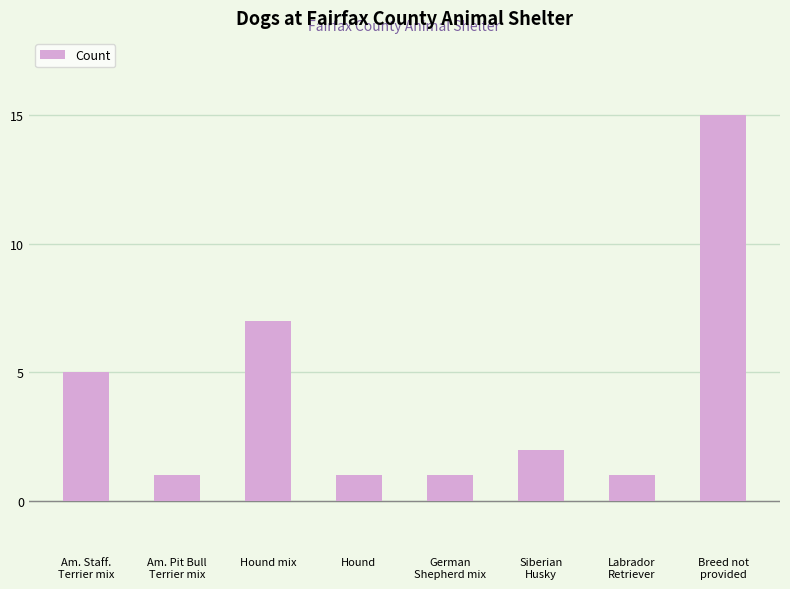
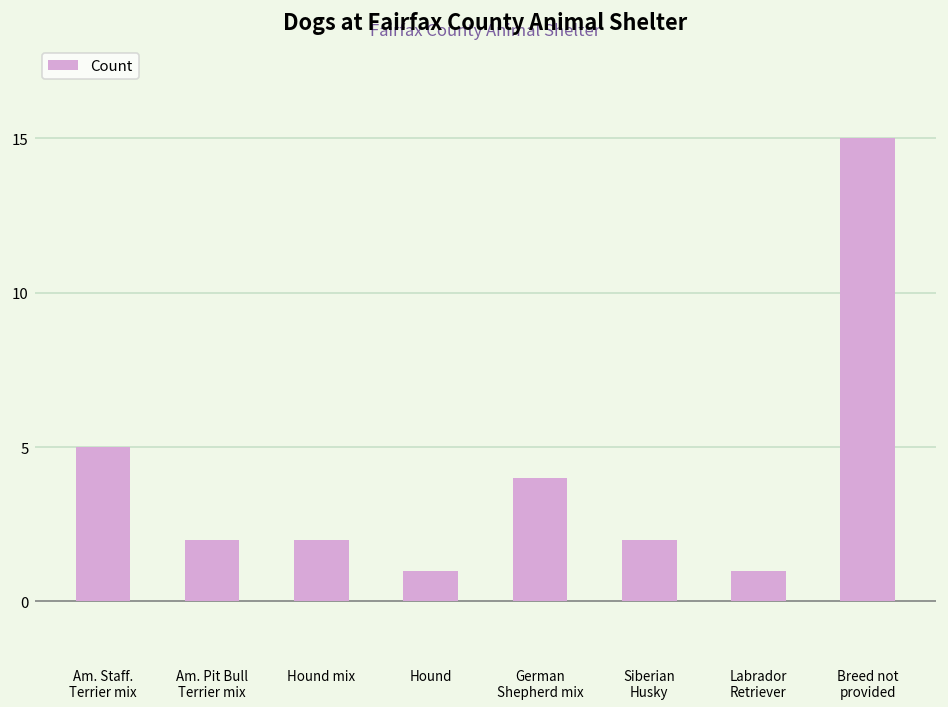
Am. Pit Bull Terrier mix: 1 -> 2
Hound mix: 7 -> 2
German Shepherd mix: 1 -> 4
